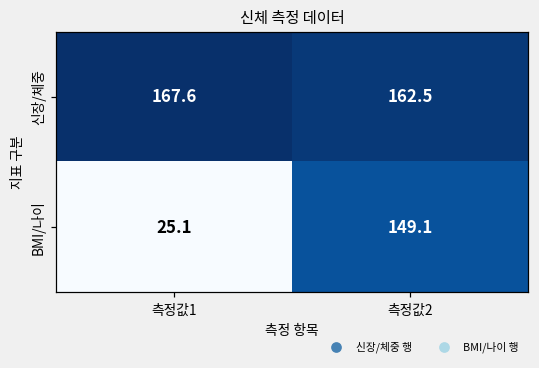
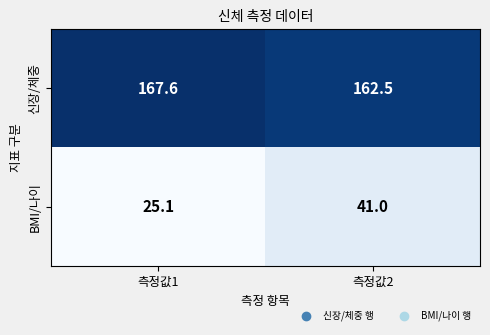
BMI/나이, 측정값2: 149.1 -> 41.0
